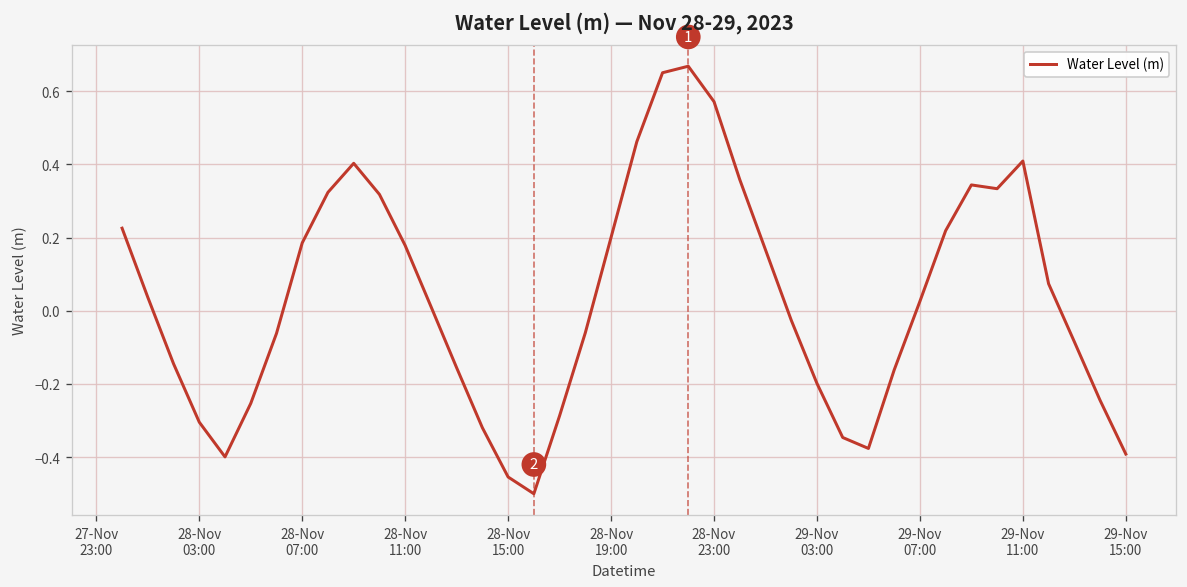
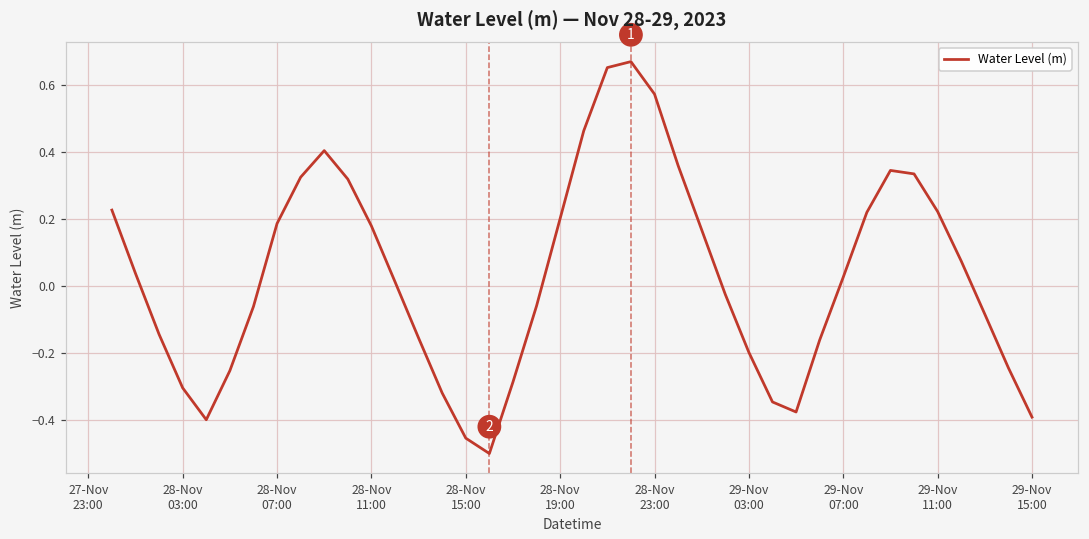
29-Nov 11:00: 0.41 -> 0.22
